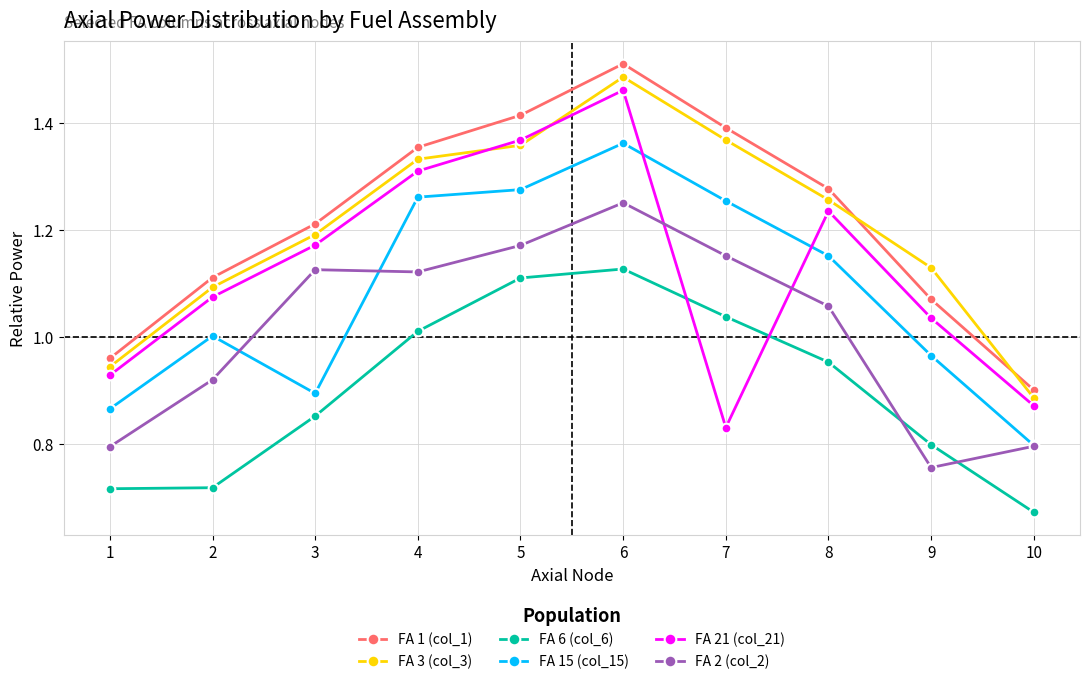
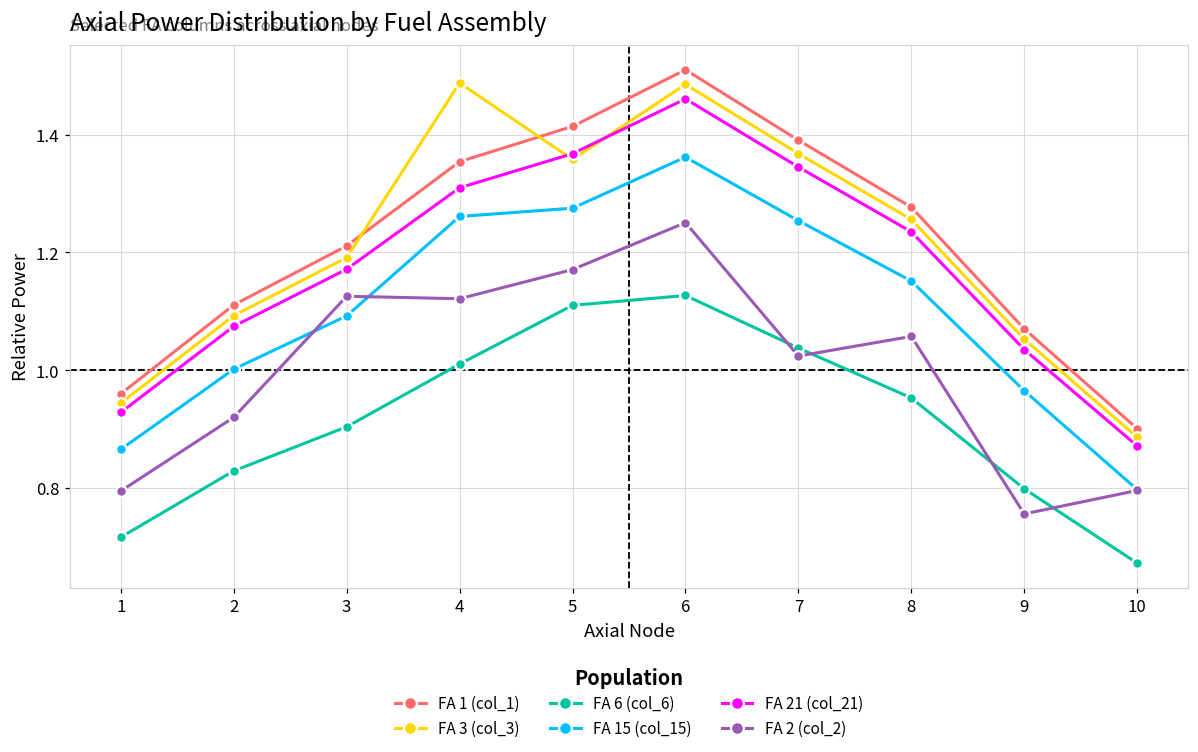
FA 6 (col_6), 2: 0.72 -> 0.83
FA 6 (col_6), 3: 0.85 -> 0.90
FA 15 (col_15), 3: 0.89 -> 1.09
FA 3 (col_3), 4: 1.33 -> 1.49
FA 21 (col_21), 7: 0.83 -> 1.35
FA 2 (col_2), 7: 1.15 -> 1.02
FA 3 (col_3), 9: 1.13 -> 1.05
